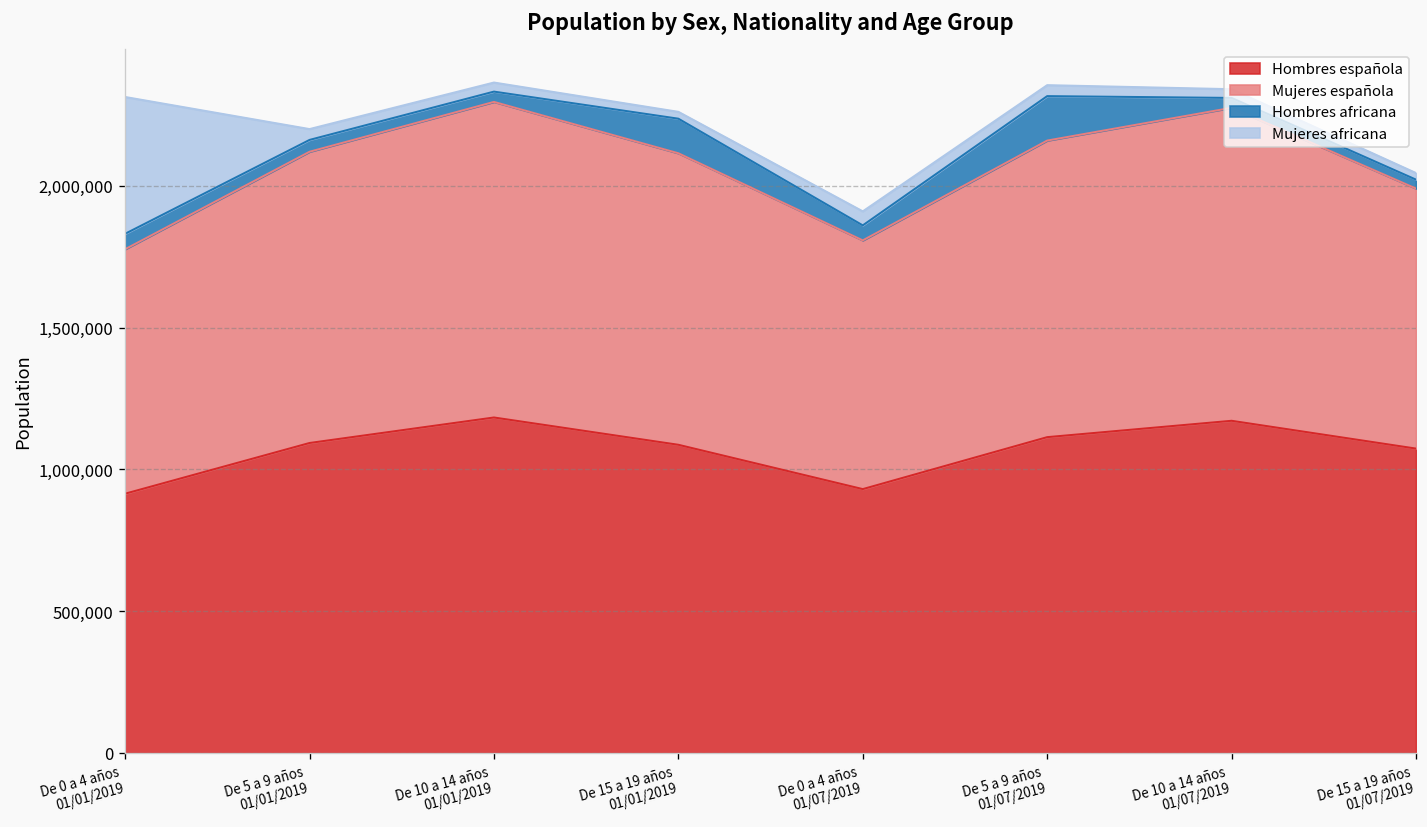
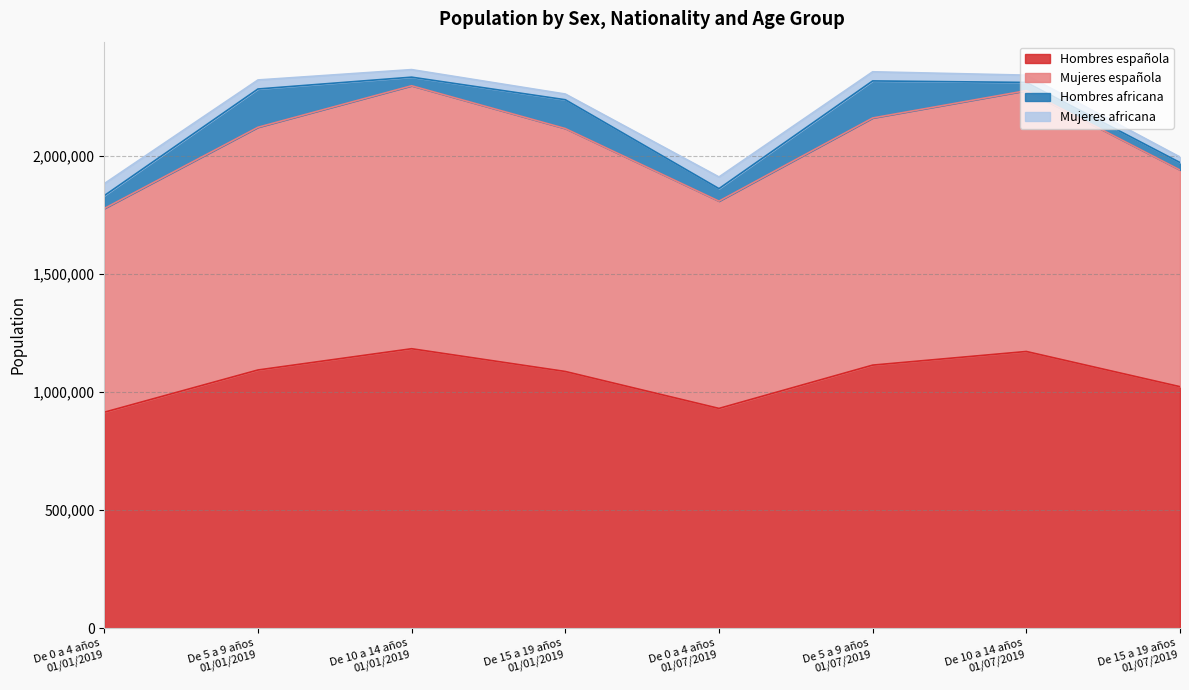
Mujeres africana, De 0 a 4 años 01/01/2019: 480,000 -> 50,000
Hombres africana, De 5 a 9 años 01/01/2019: 40,000 -> 160,000
Hombres española, De 15 a 19 años 01/07/2019: 1,070,000 -> 1,020,000
